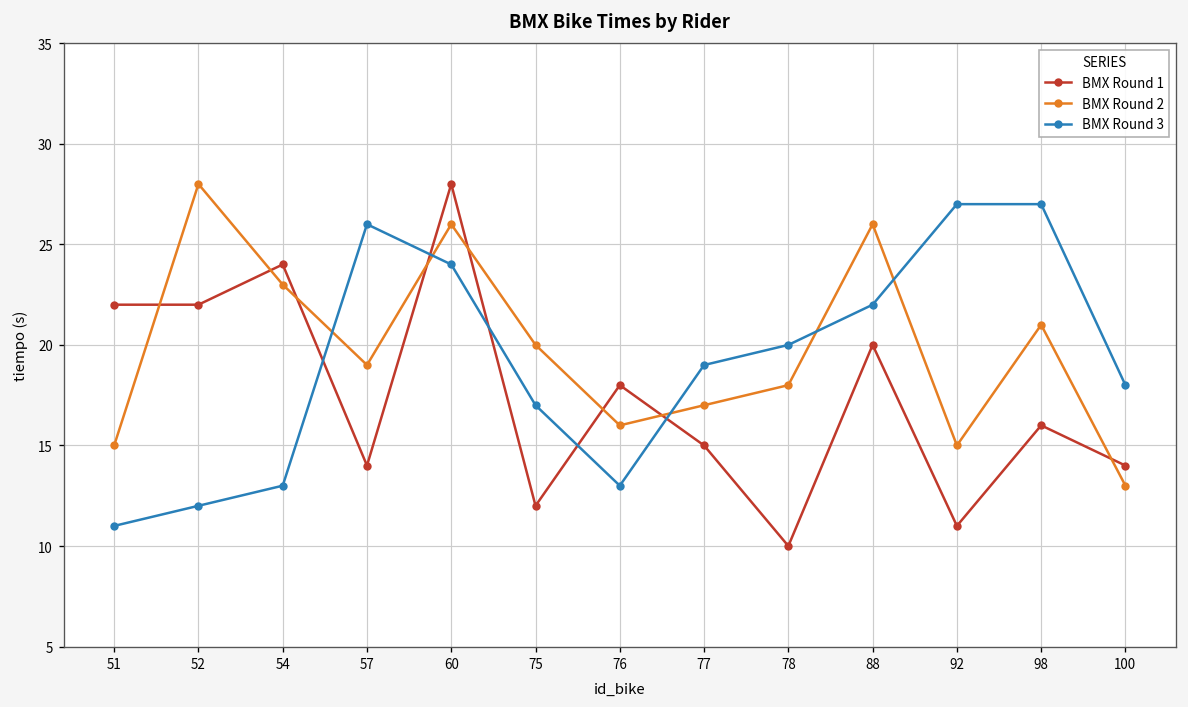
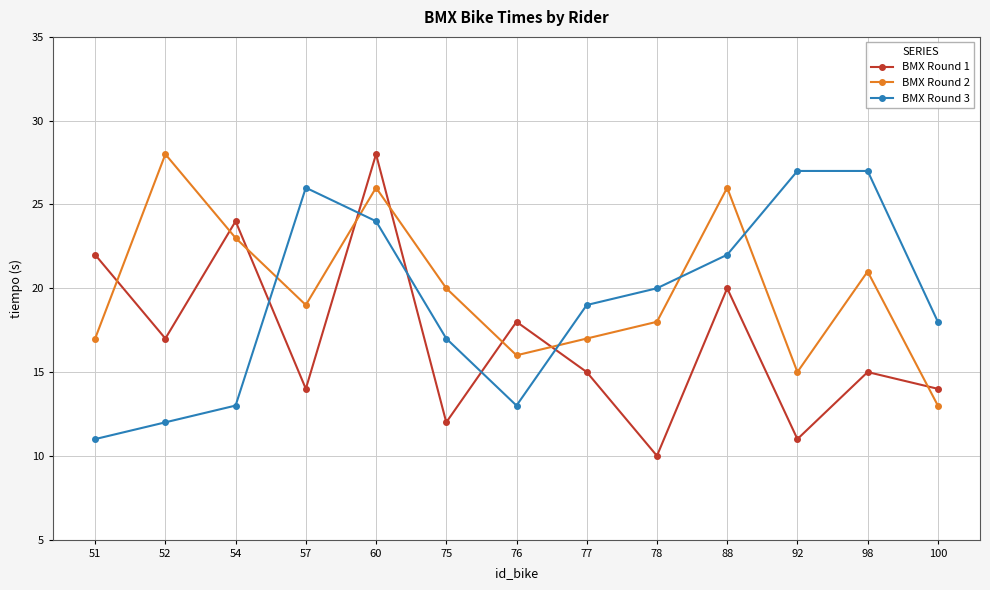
BMX Round 2, 51: 15 -> 17
BMX Round 1, 52: 22 -> 17
BMX Round 1, 98: 16 -> 15
